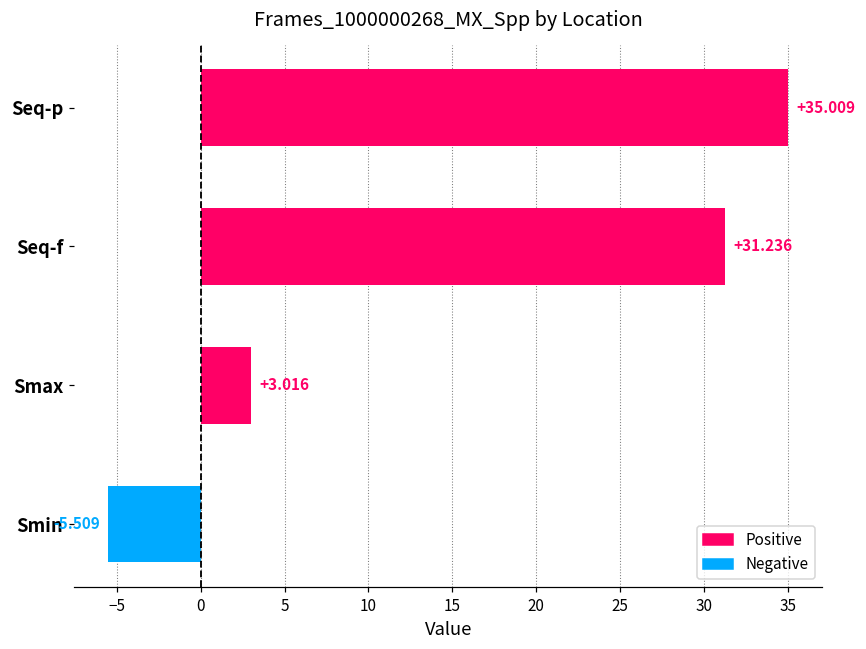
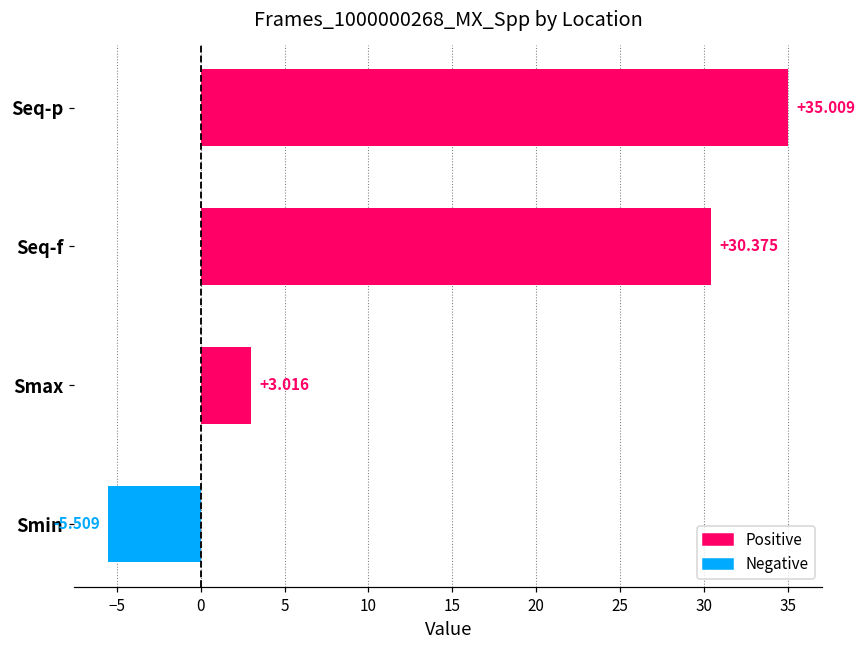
Seq-f: +31.236 -> +30.375
